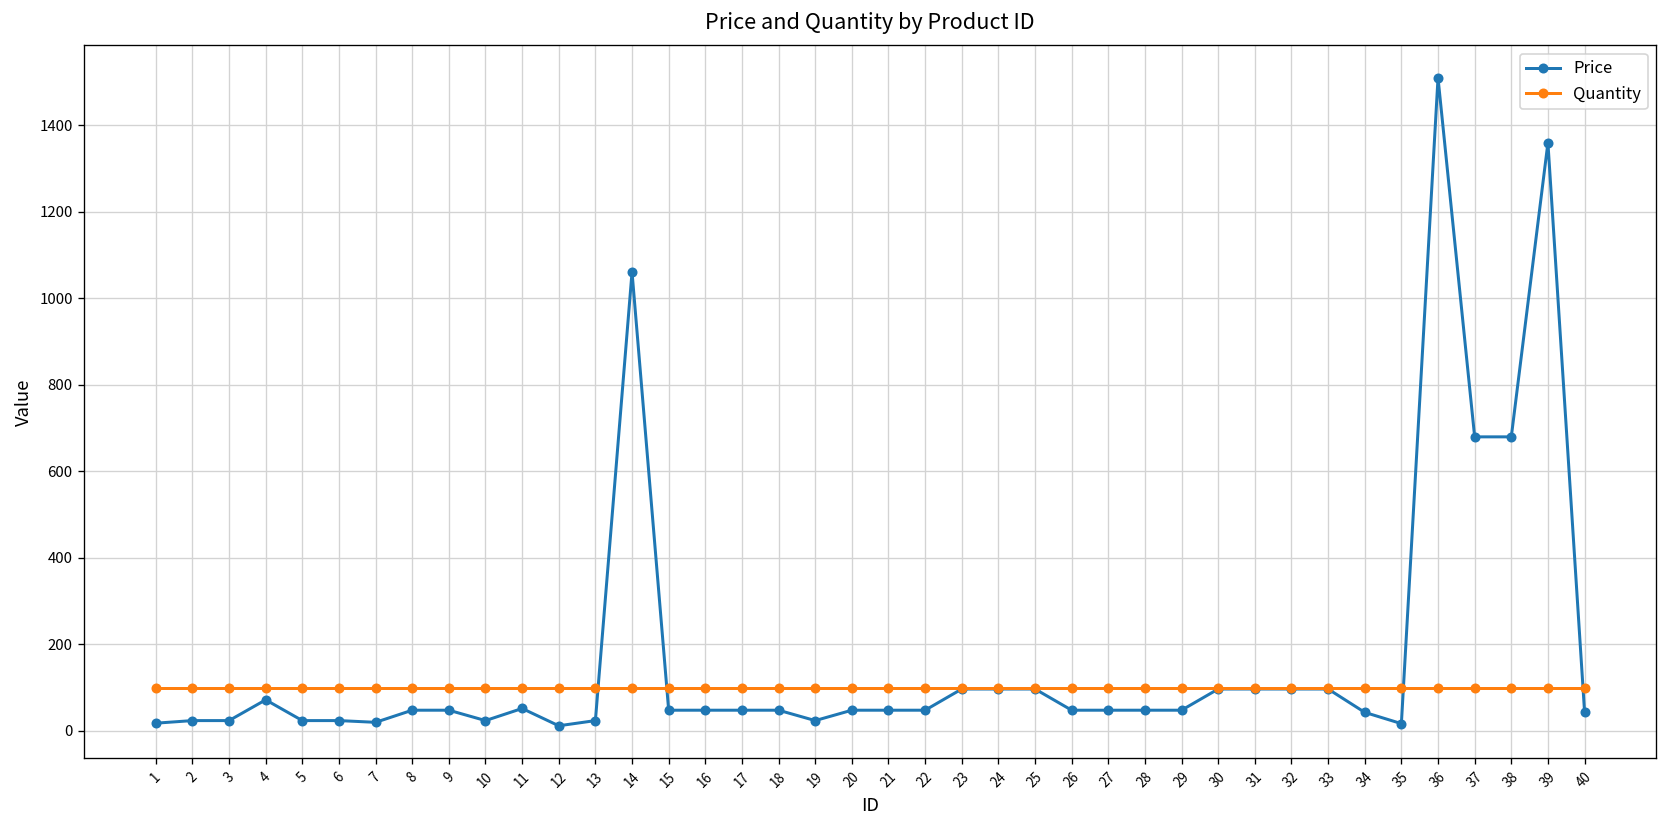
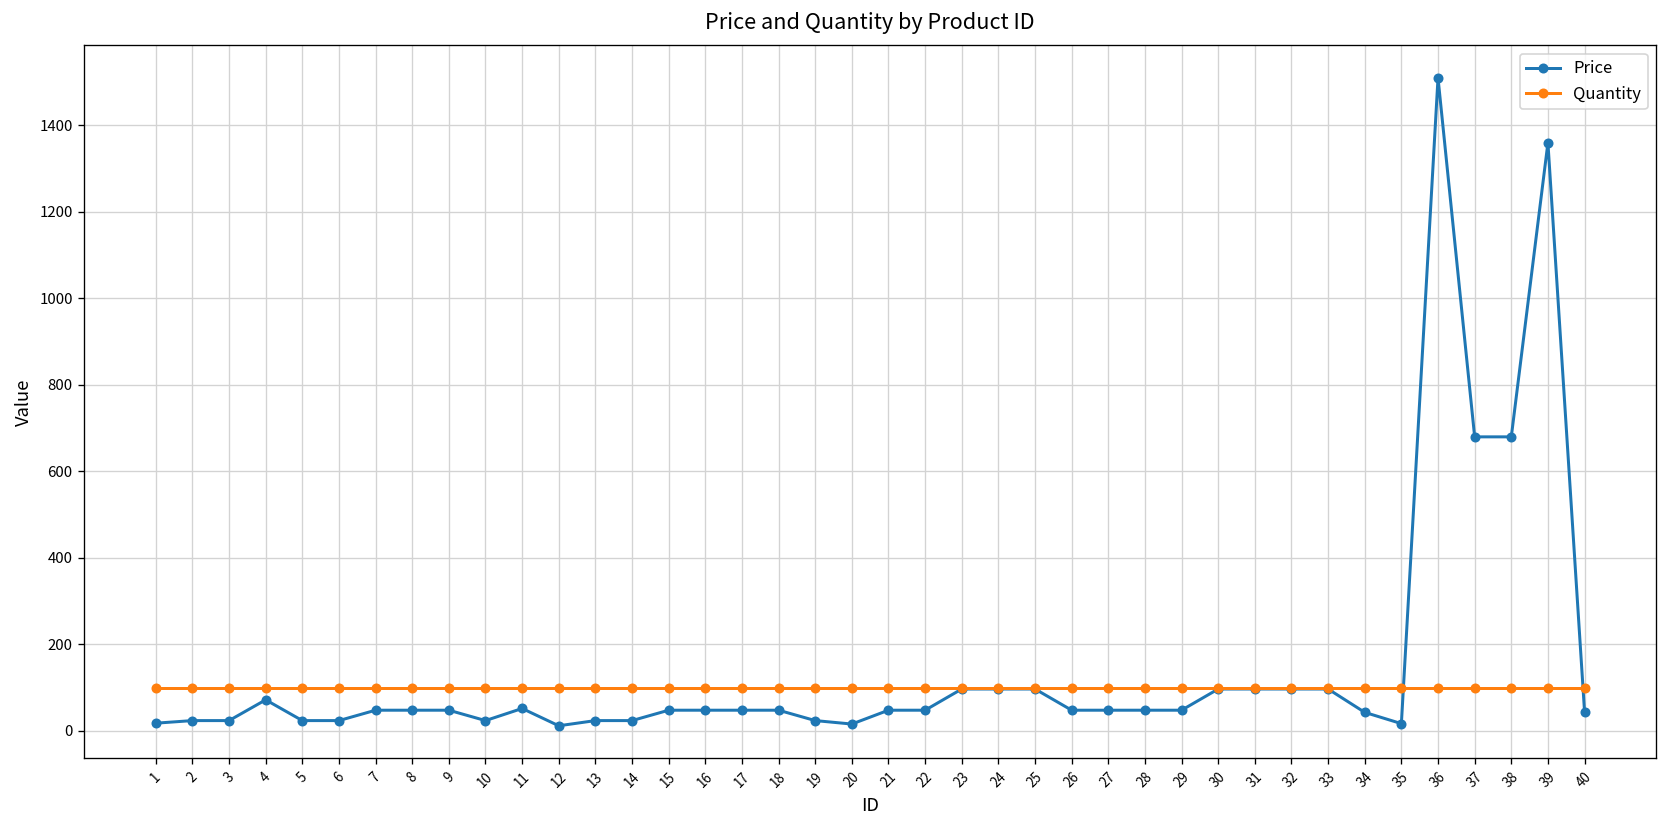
Price, 7: 20 -> 50
Price, 14: 1060 -> 20
Price, 20: 50 -> 20
